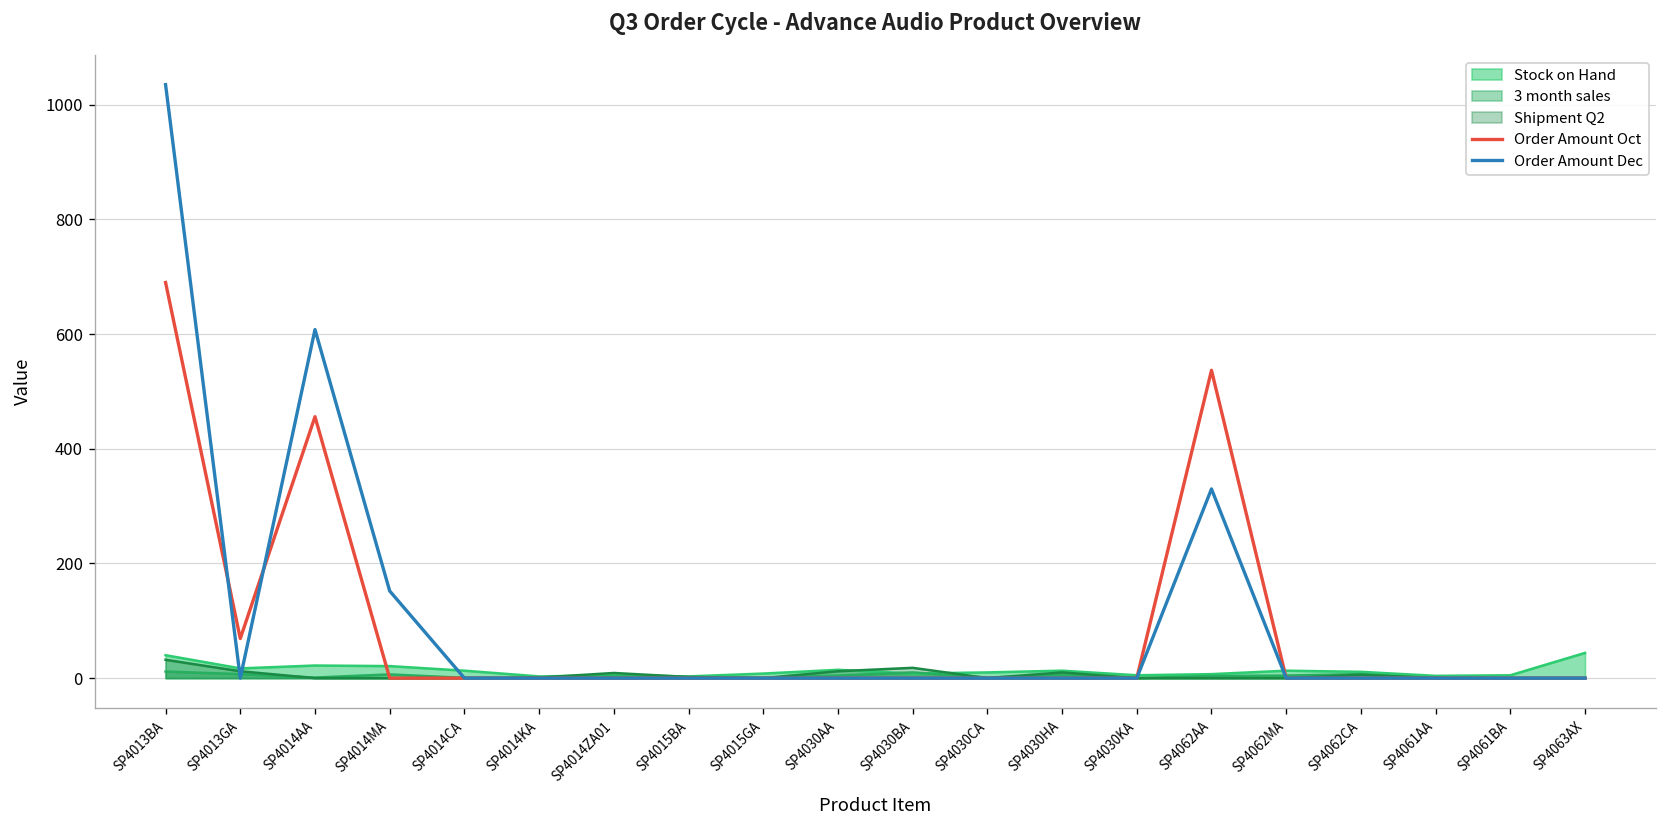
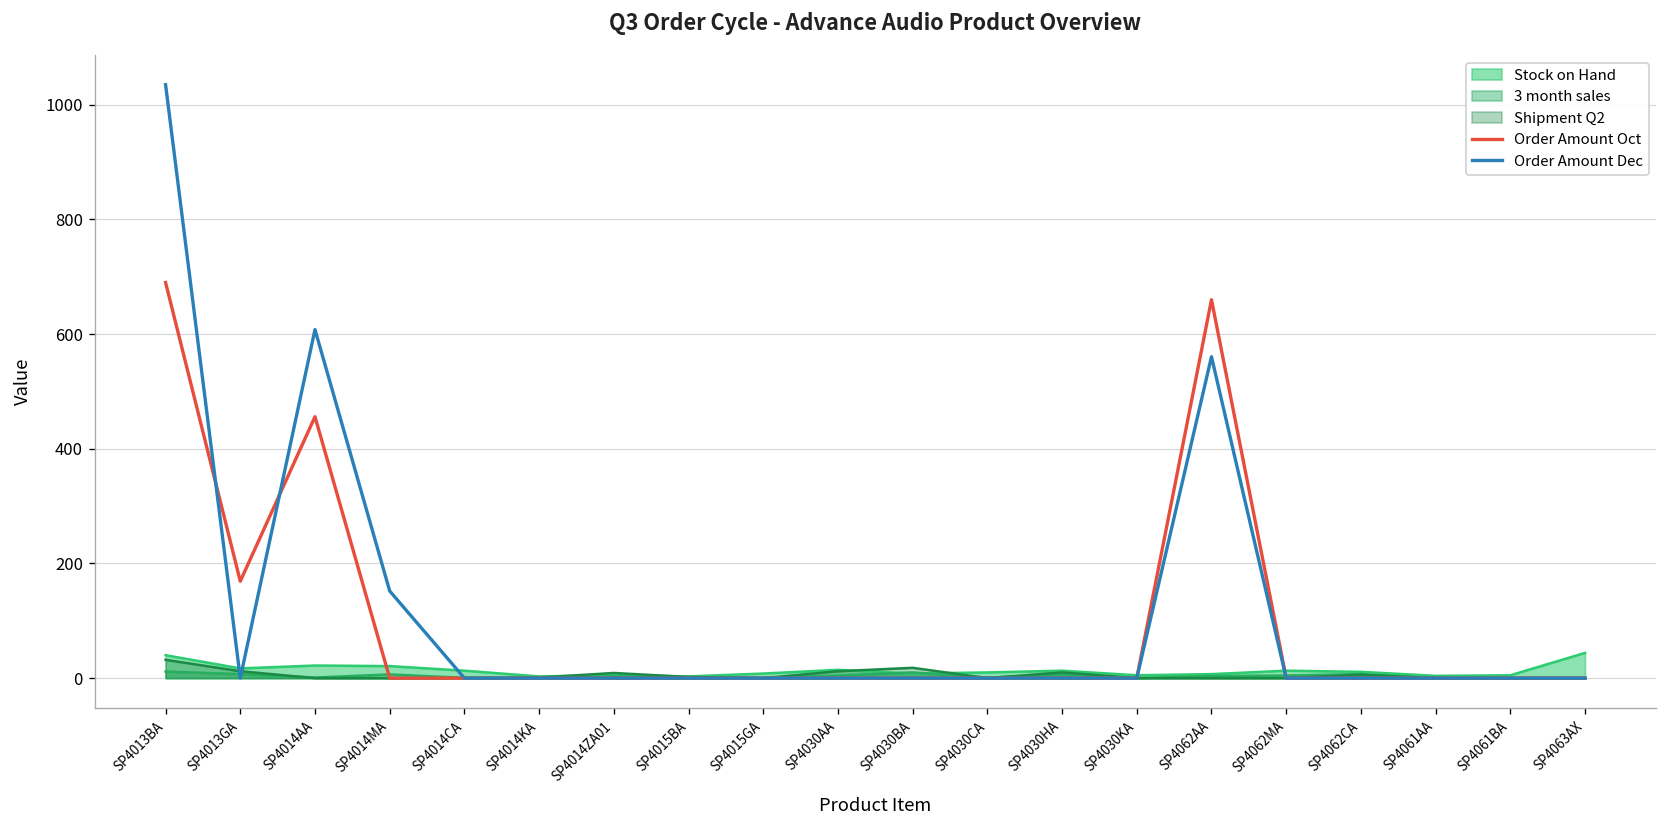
Order Amount Oct, SP4013GA: 70 -> 170
Order Amount Oct, SP4062AA: 540 -> 660
Order Amount Dec, SP4062AA: 330 -> 560
